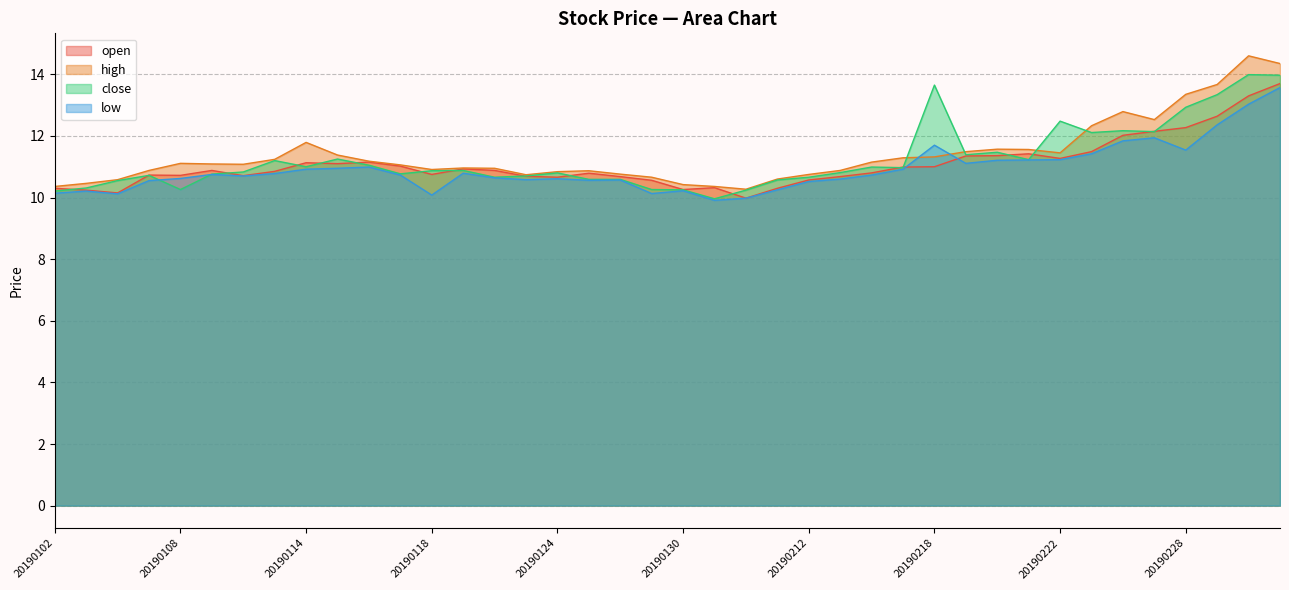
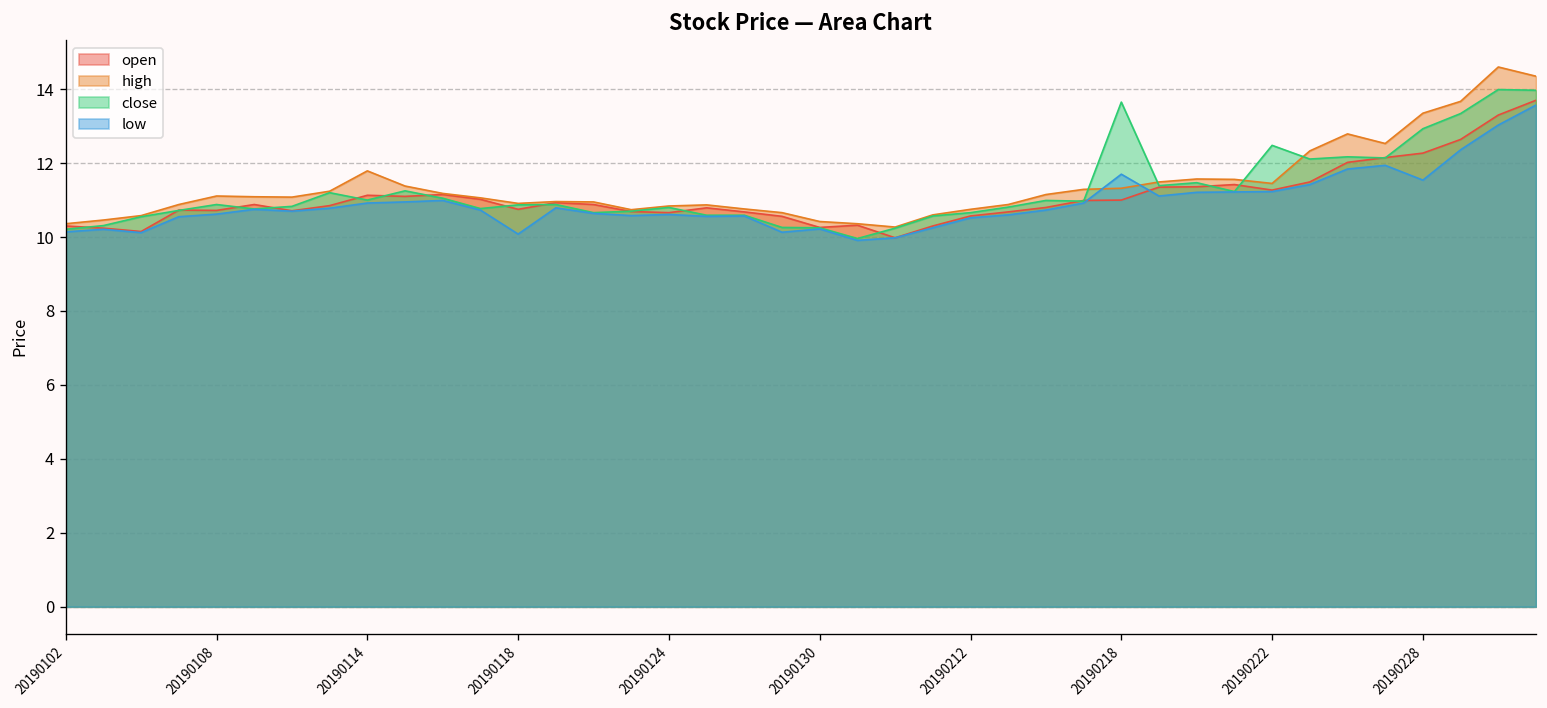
close, 20190108: 10.3 -> 10.9
